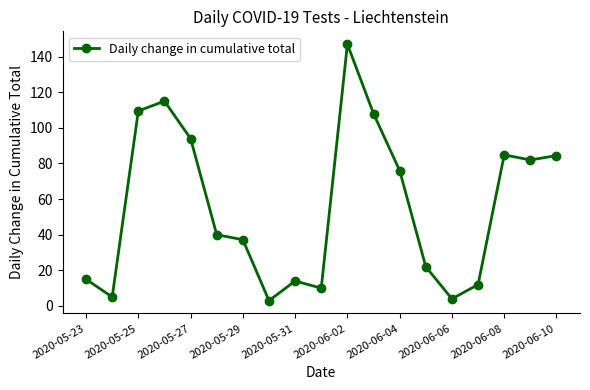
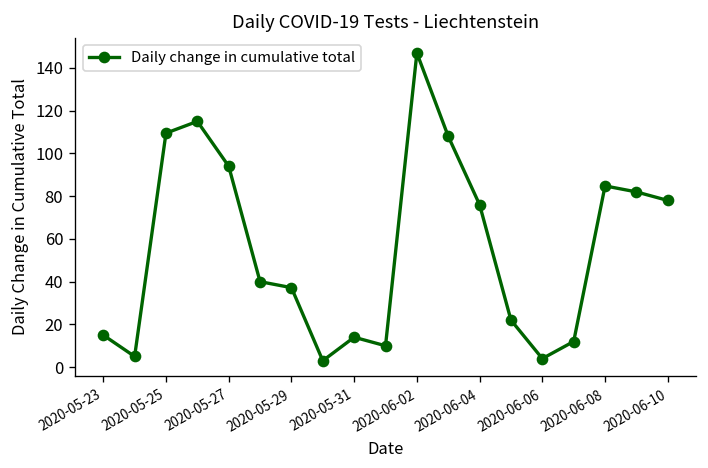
2020-06-10: 84 -> 78
